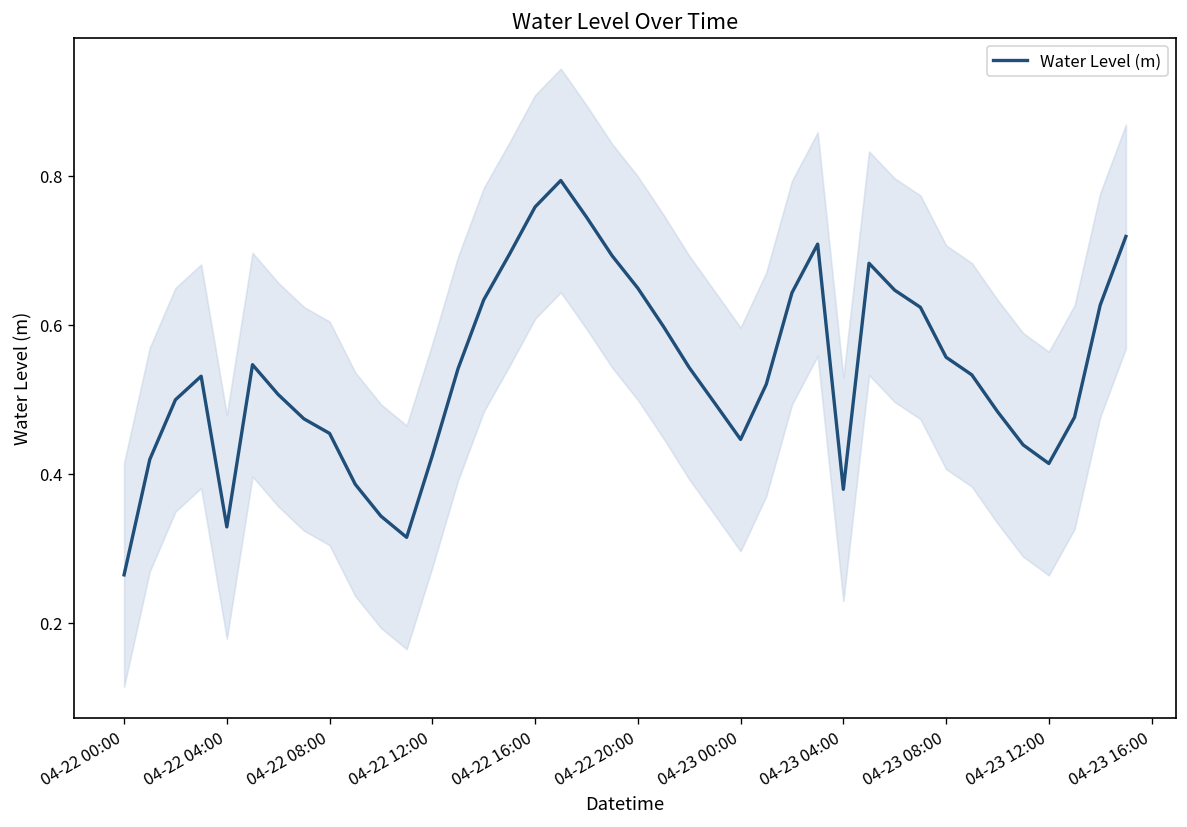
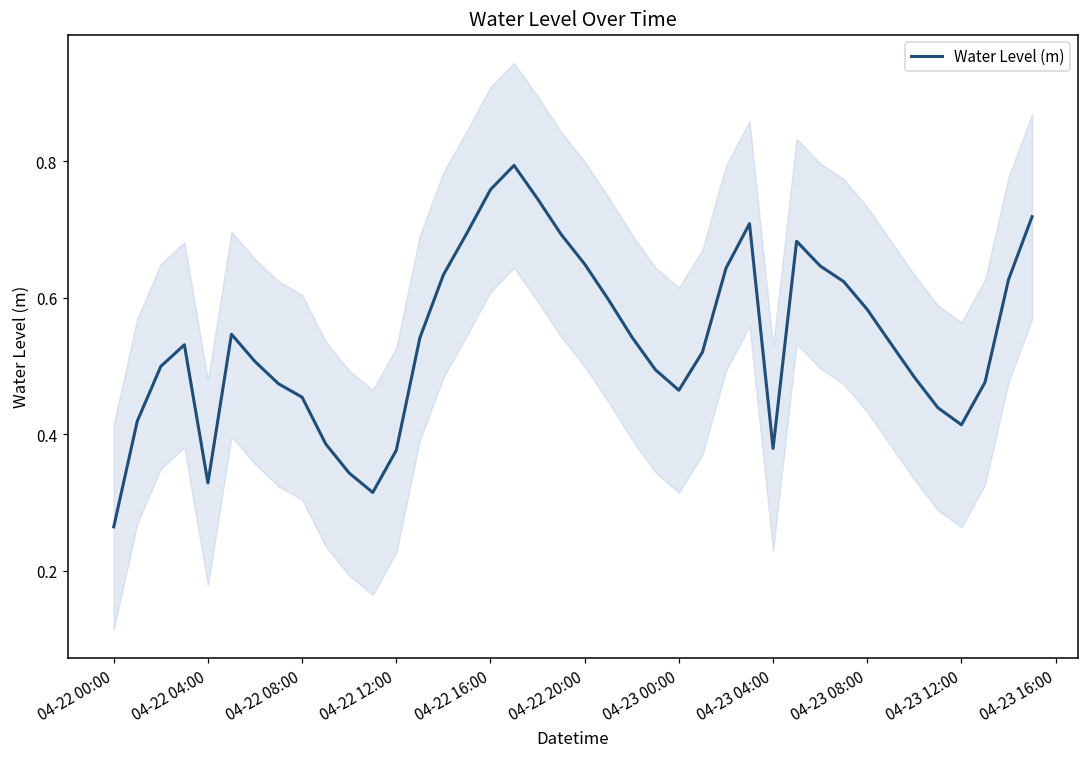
Water Level (m), 04-22 12:00: 0.42 -> 0.38
Water Level (m), 04-23 00:00: 0.45 -> 0.46
Water Level (m), 04-23 08:00: 0.56 -> 0.58
